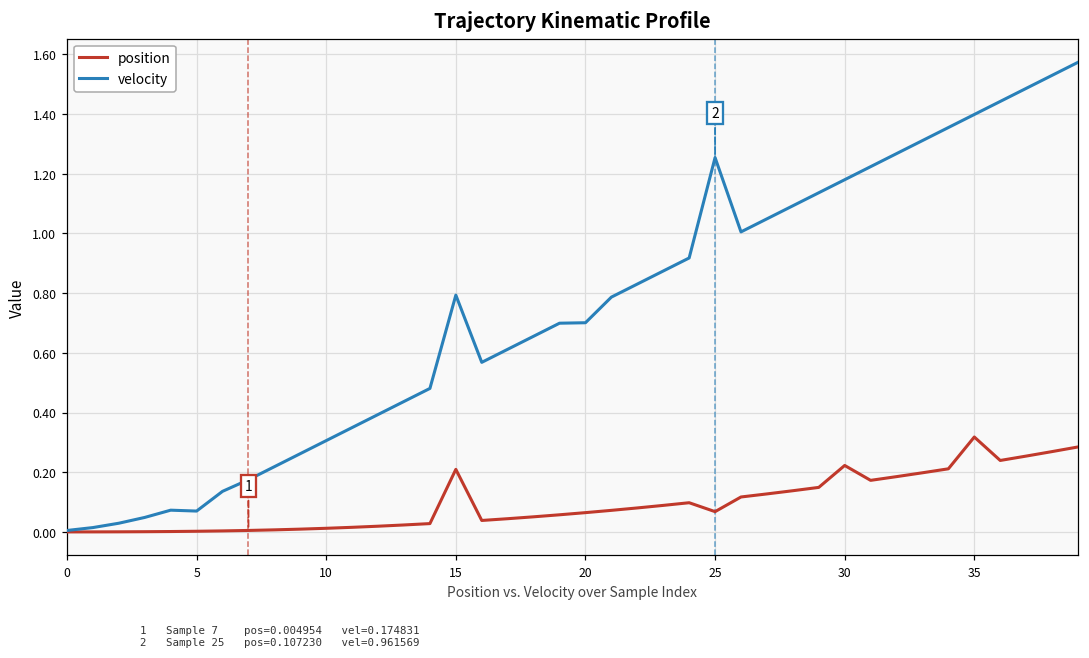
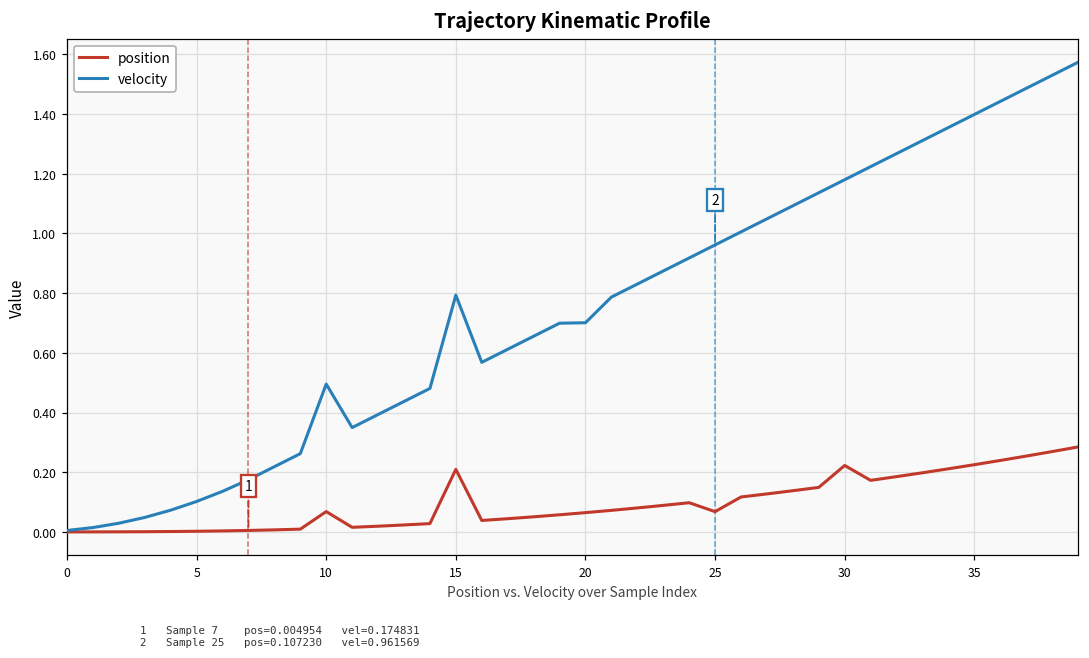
velocity, 5: 0.07 -> 0.10
position, 10: 0.01 -> 0.07
velocity, 10: 0.31 -> 0.50
velocity, 25: 1.25 -> 0.96
position, 35: 0.32 -> 0.23
